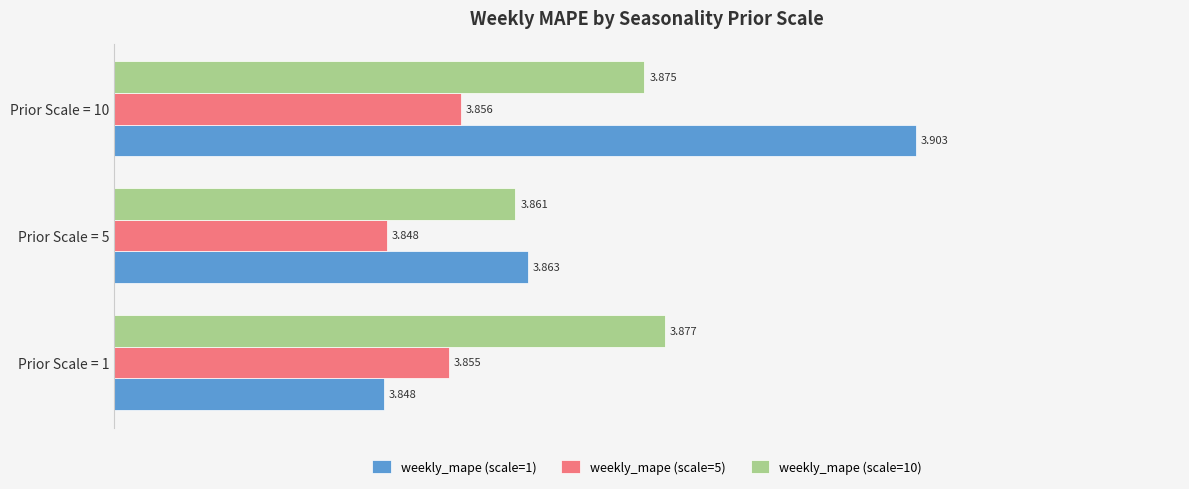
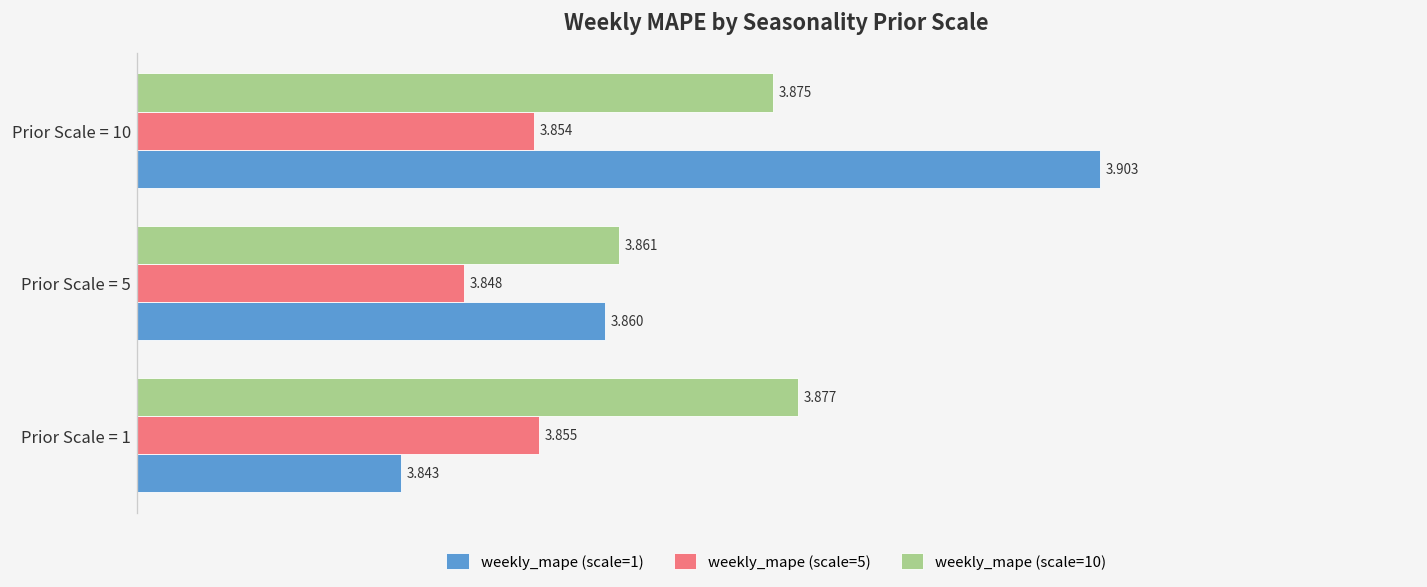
weekly_mape (scale=5), Prior Scale = 10: 3.856 -> 3.854
weekly_mape (scale=1), Prior Scale = 5: 3.863 -> 3.860
weekly_mape (scale=1), Prior Scale = 1: 3.848 -> 3.843
